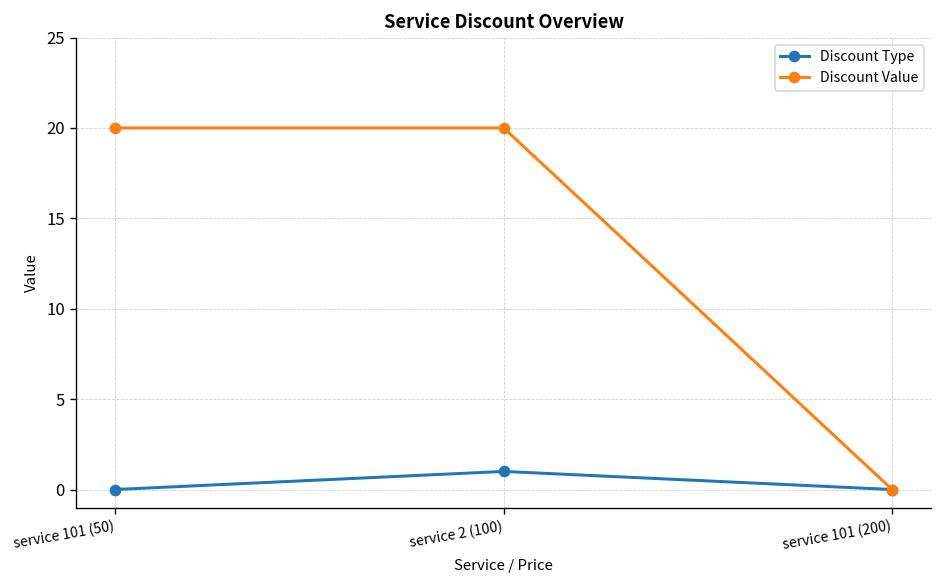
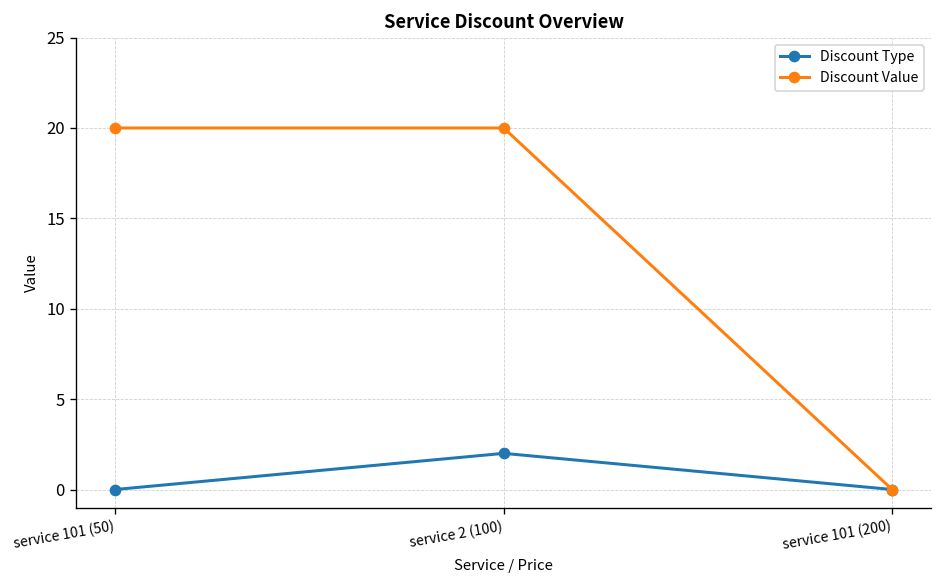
Discount Type, service 2 (100): 1 -> 2
